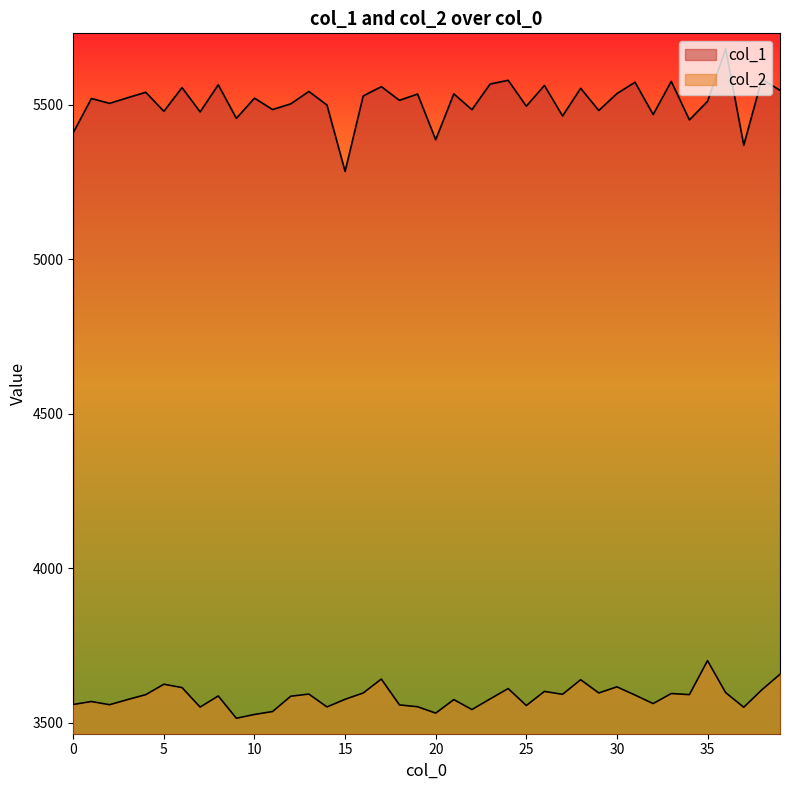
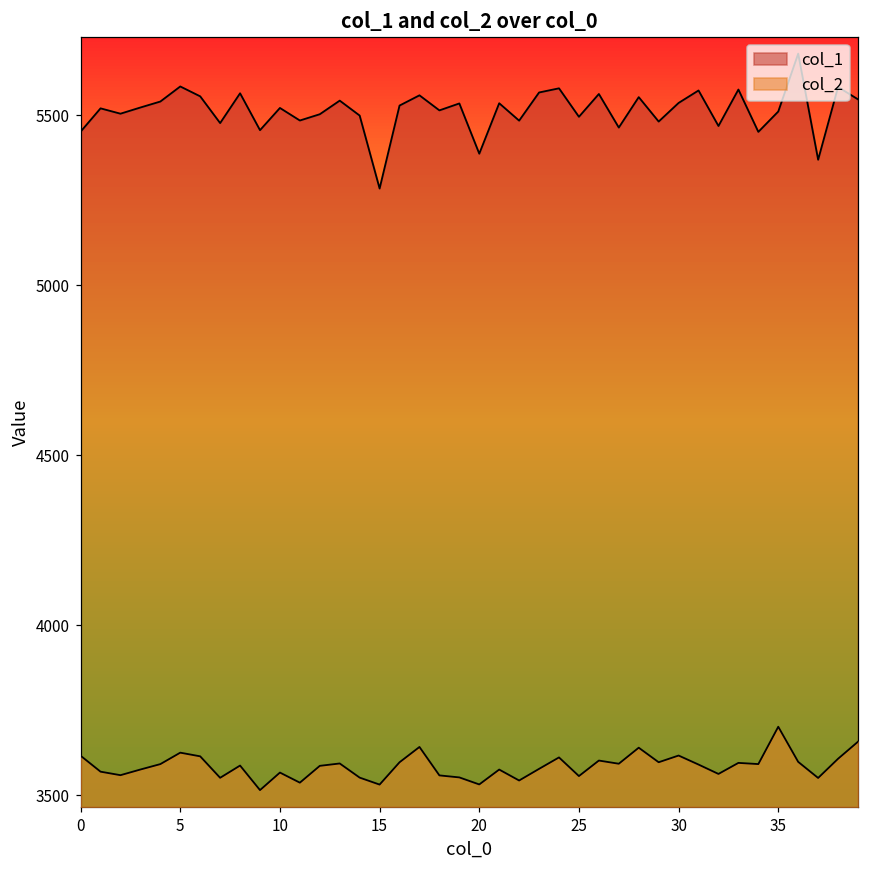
col_1, 0: 5410 -> 5450
col_2, 0: 3560 -> 3620
col_1, 5: 5480 -> 5590
col_2, 10: 3530 -> 3570
col_2, 15: 3580 -> 3530
